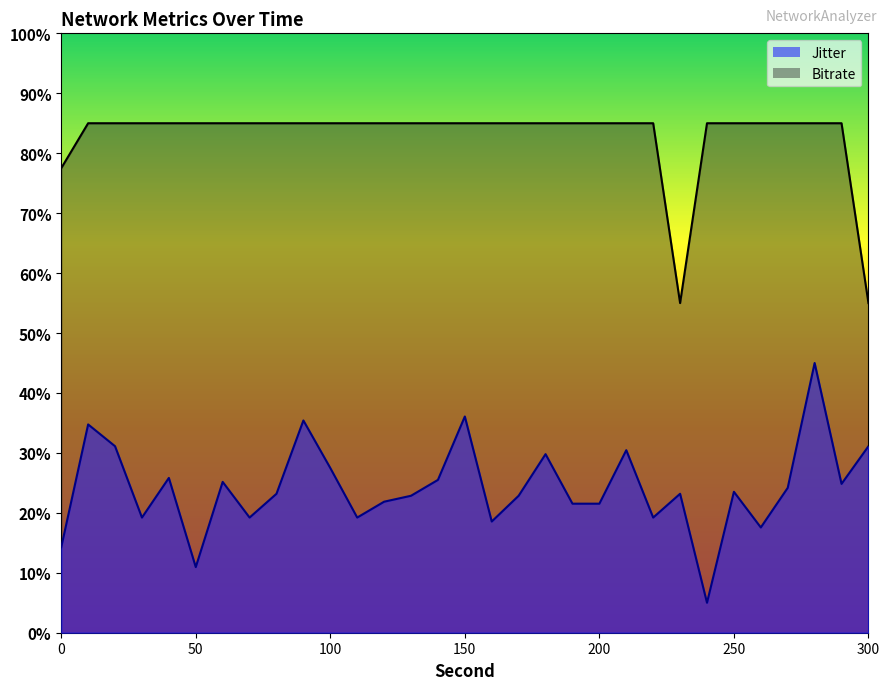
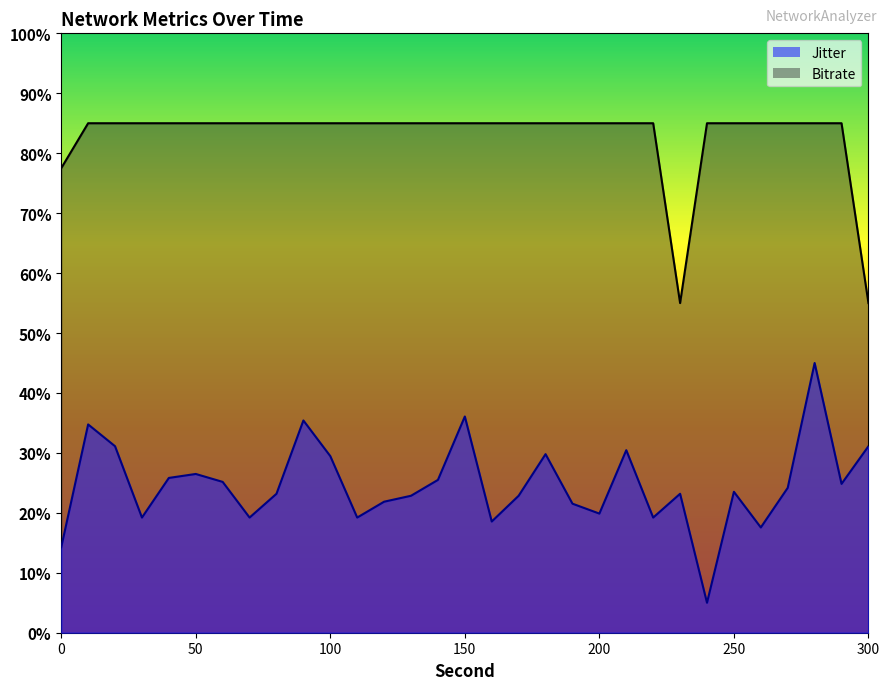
Jitter, 50: 11% -> 26%
Jitter, 100: 27% -> 29%
Jitter, 200: 22% -> 20%
